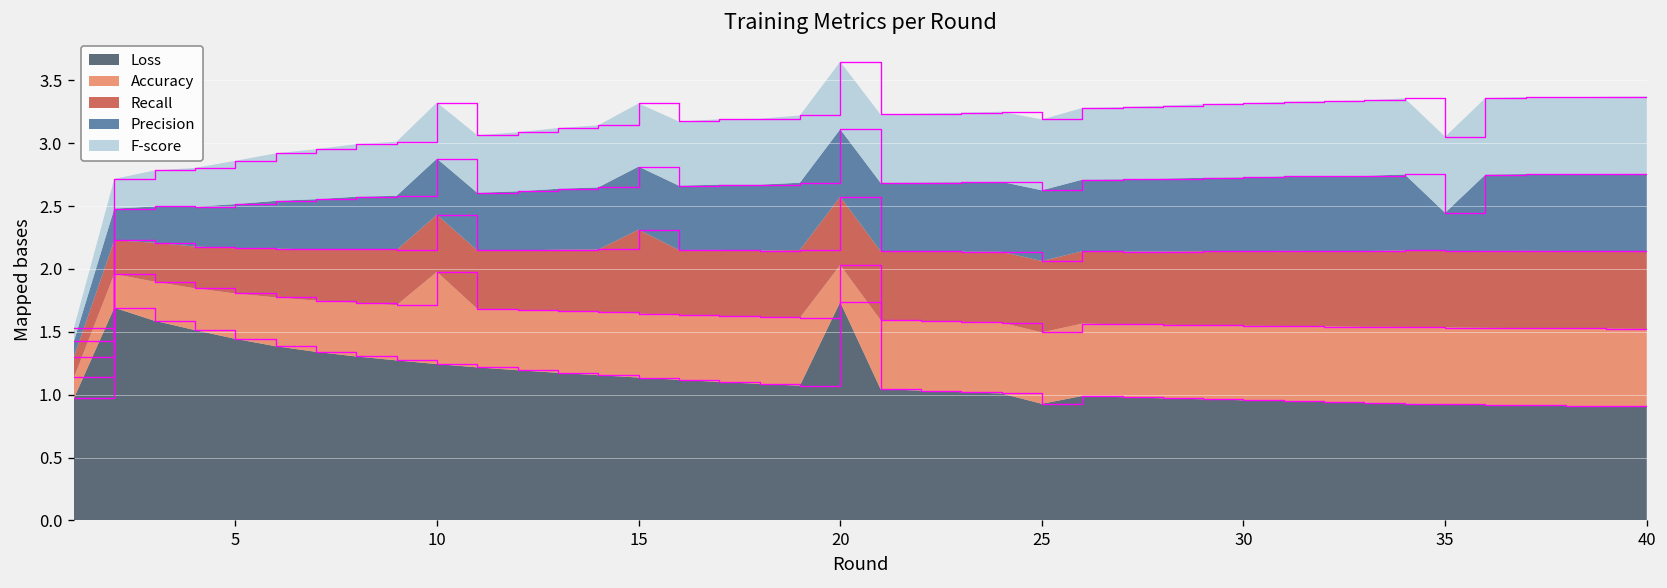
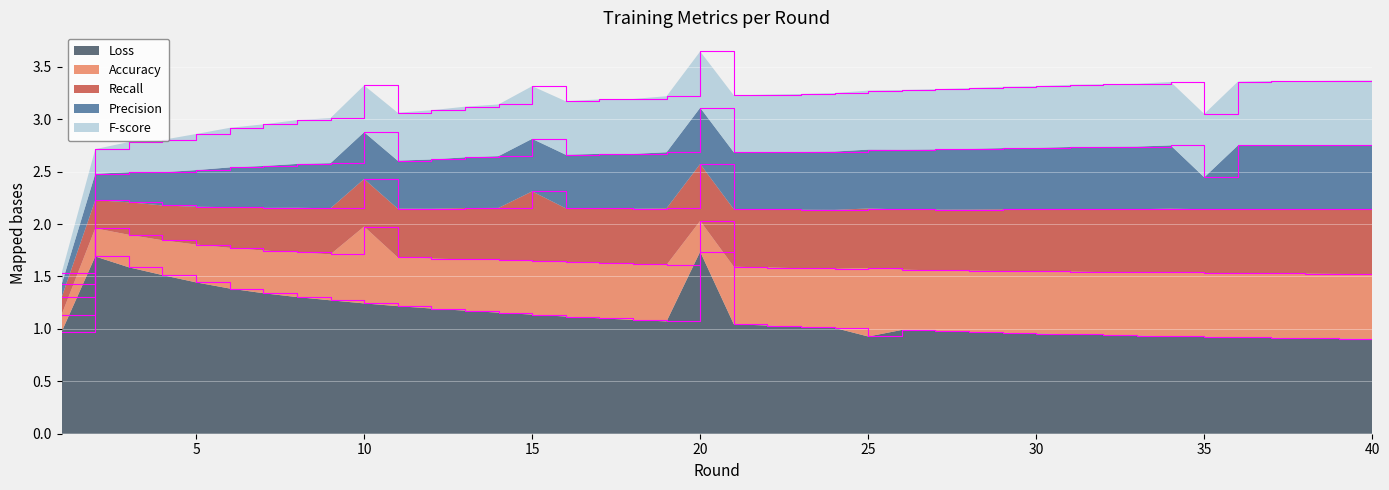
Accuracy, 25: 0.57 -> 0.65
